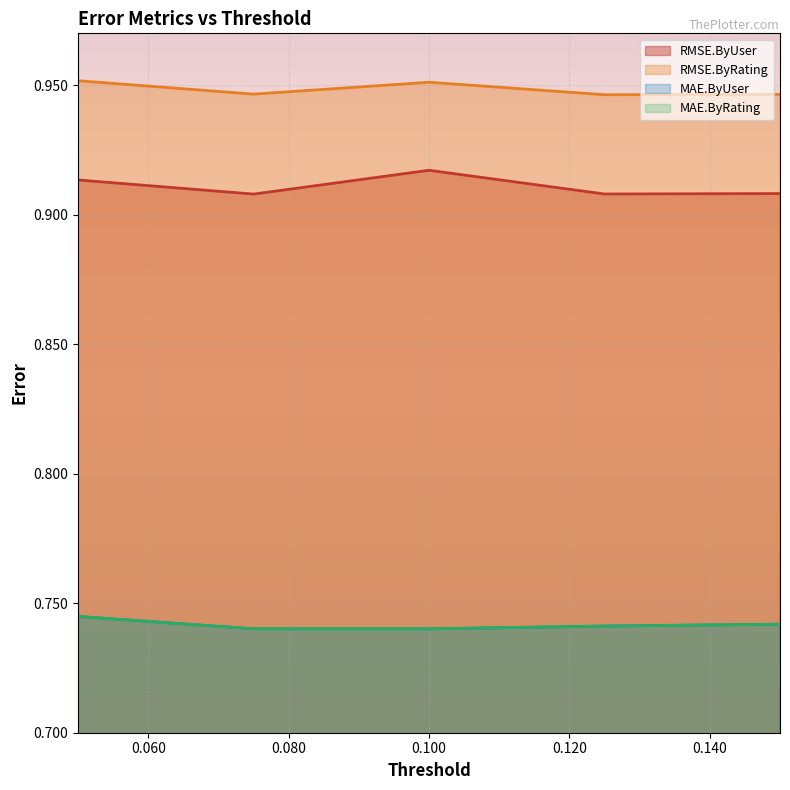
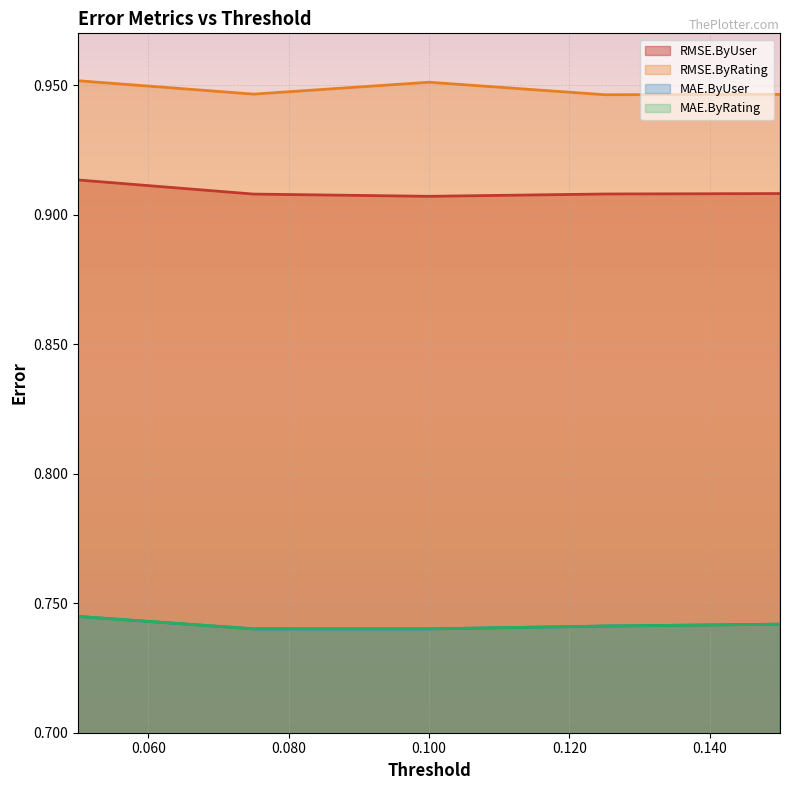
RMSE.ByUser, 0.100: 0.917 -> 0.907
